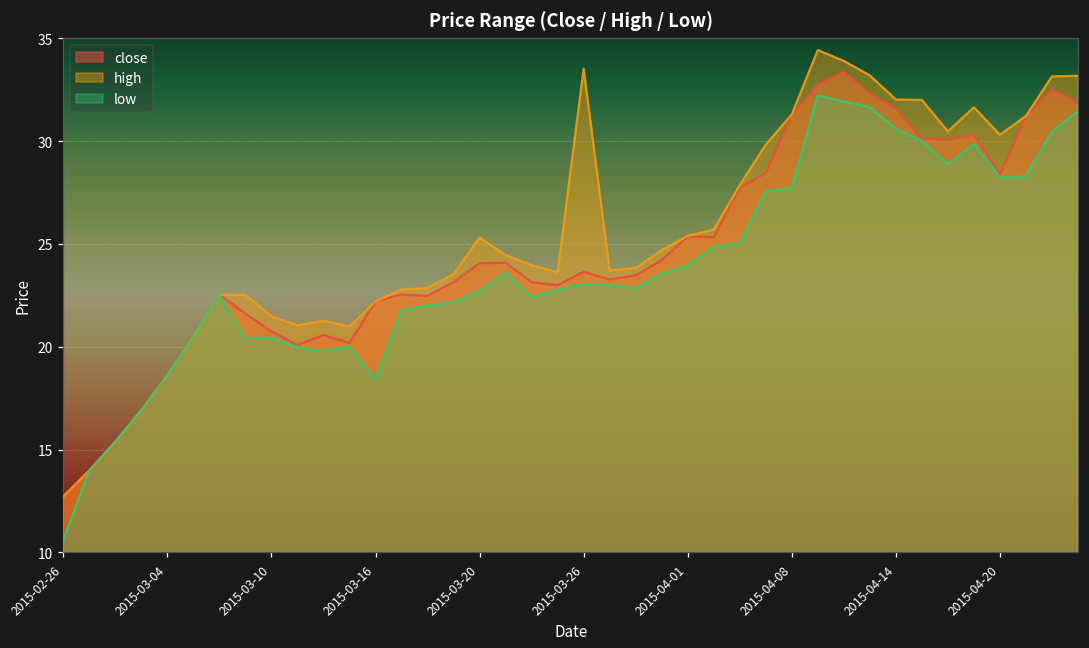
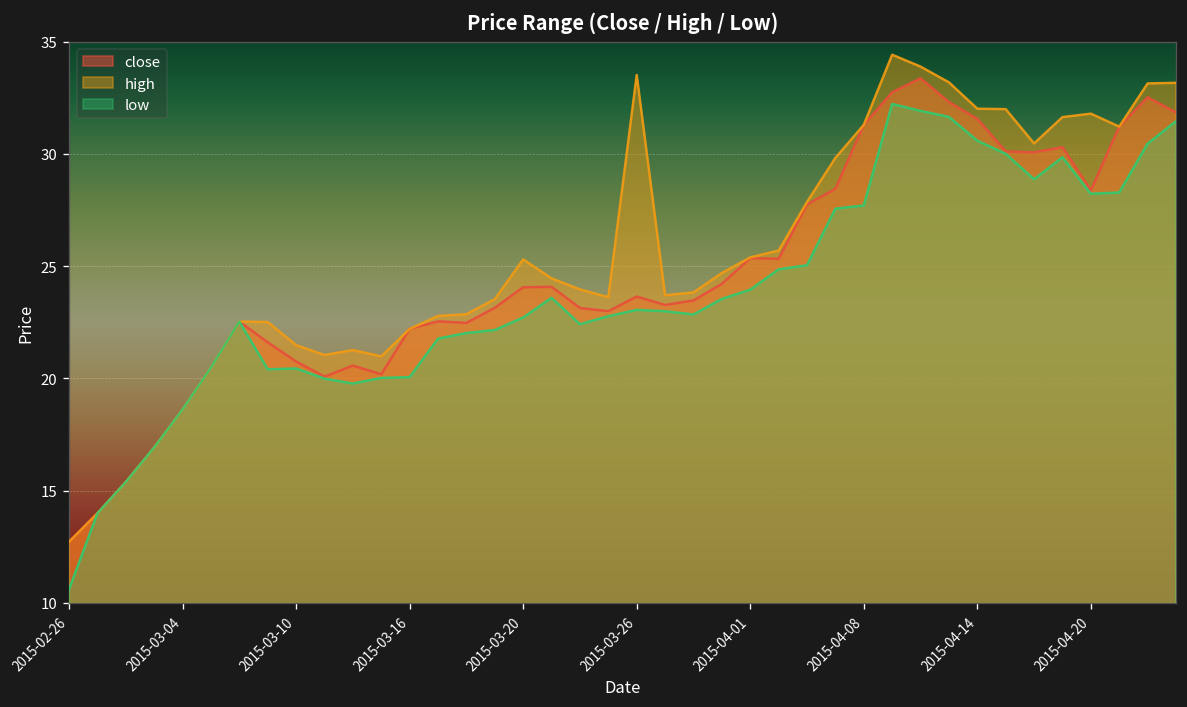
low, 2015-03-16: 18.4 -> 20.1
high, 2015-04-20: 30.3 -> 31.8
